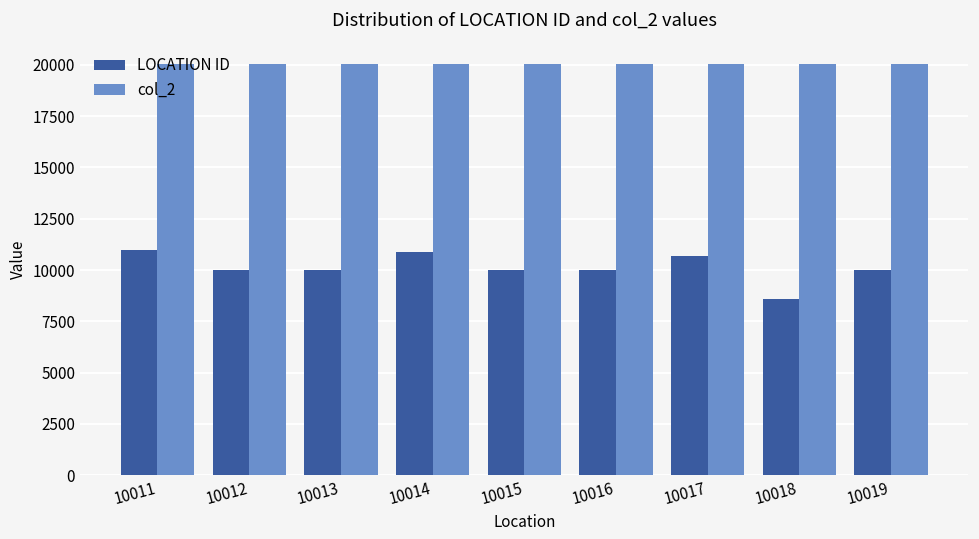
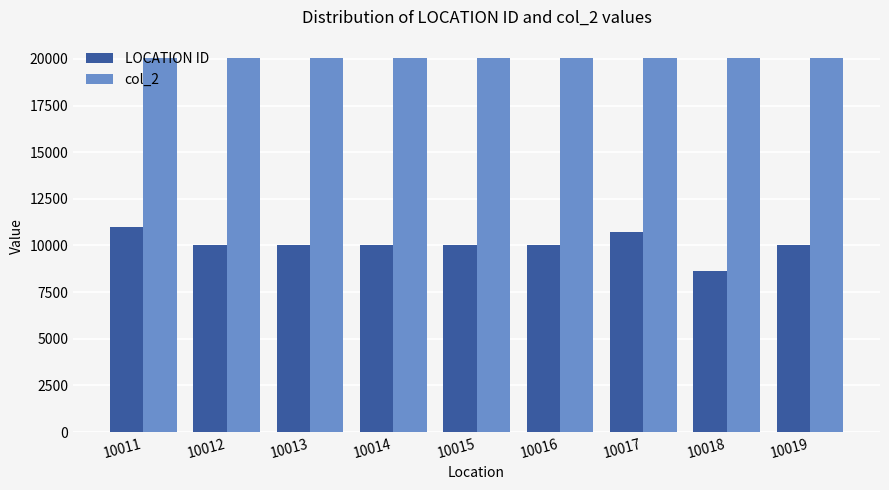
LOCATION ID, 10014: 10900 -> 10000
